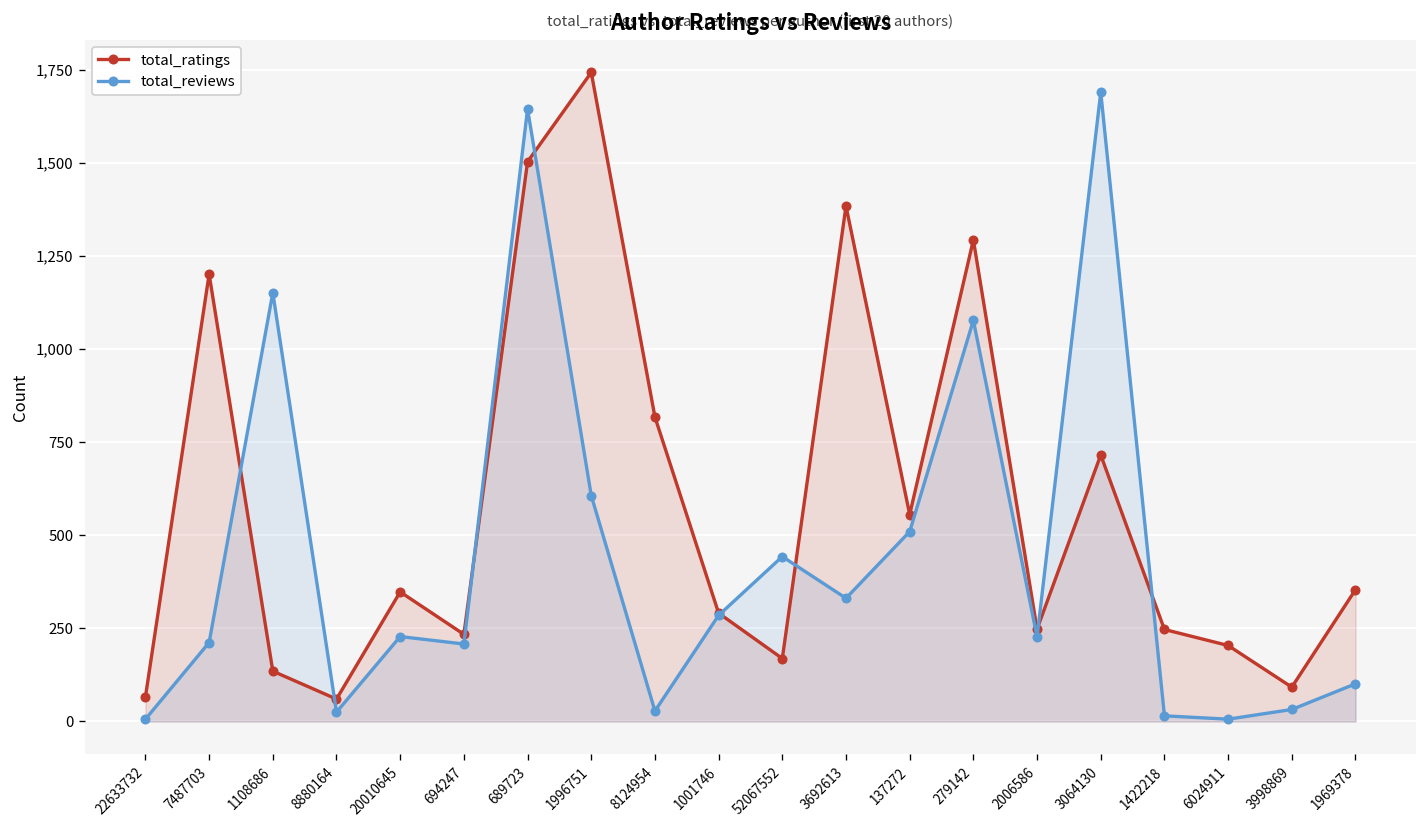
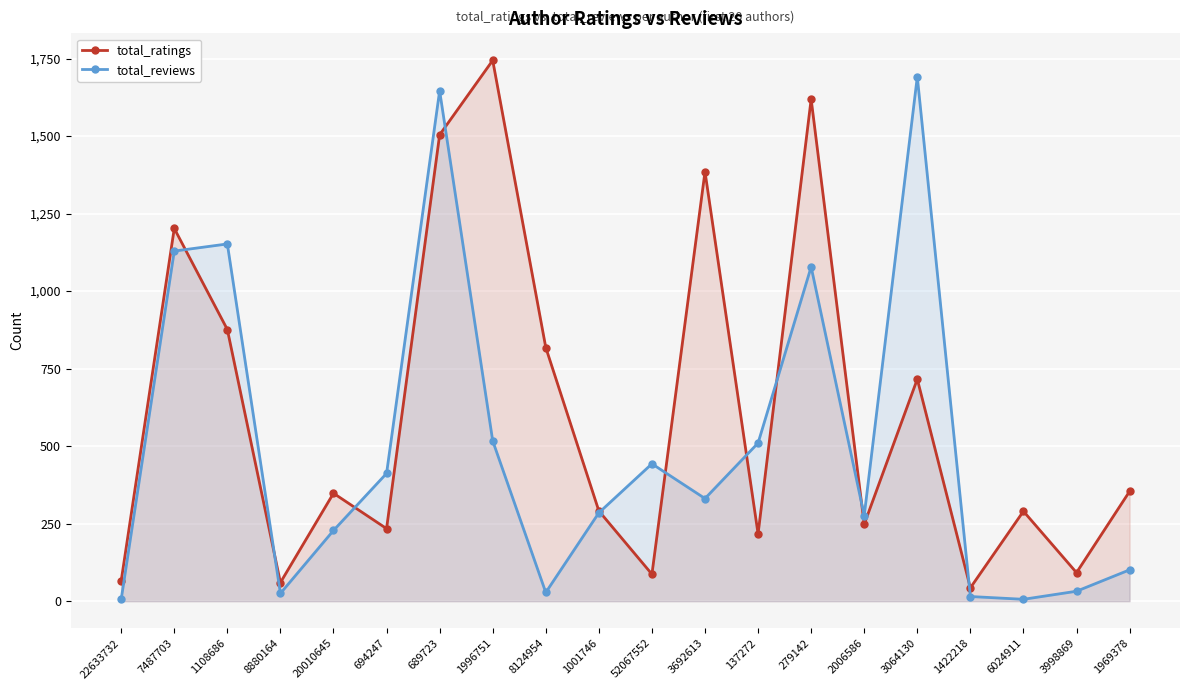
total_reviews, 7487703: 210 -> 1,130
total_ratings, 1108686: 140 -> 880
total_reviews, 694247: 210 -> 410
total_reviews, 1996751: 610 -> 520
total_ratings, 52067552: 170 -> 90
total_ratings, 137272: 560 -> 220
total_ratings, 279142: 1,290 -> 1,620
total_reviews, 2006586: 230 -> 280
total_ratings, 1422218: 250 -> 40
total_ratings, 6024911: 200 -> 290
